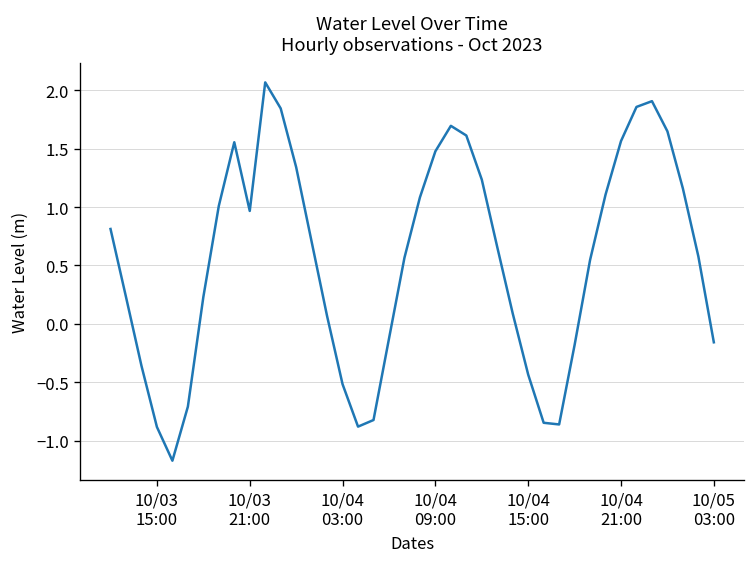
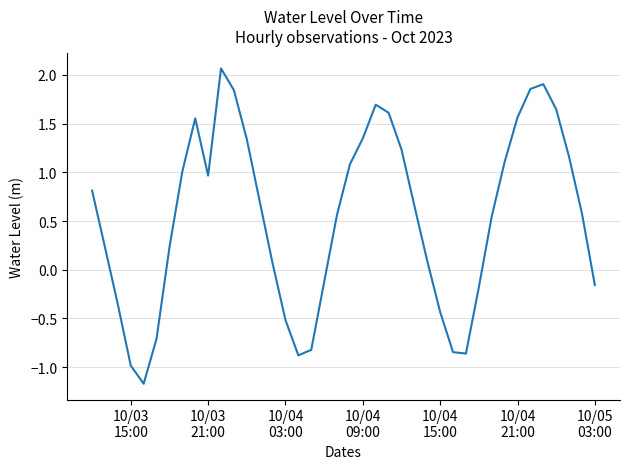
10/03 15:00: -0.9 -> -1.0
10/04 09:00: 1.5 -> 1.3
